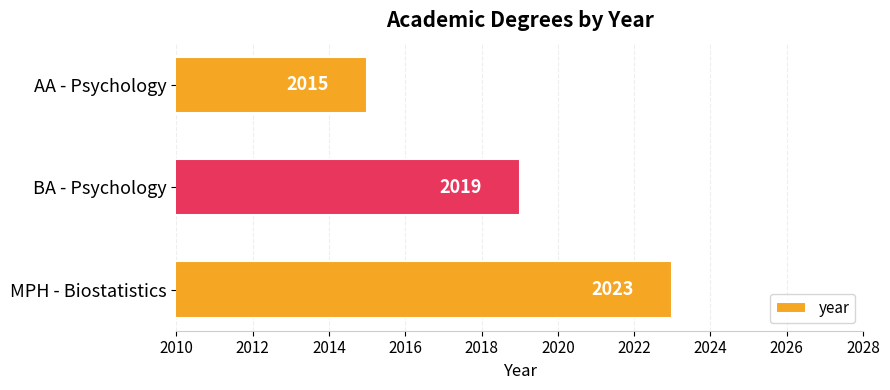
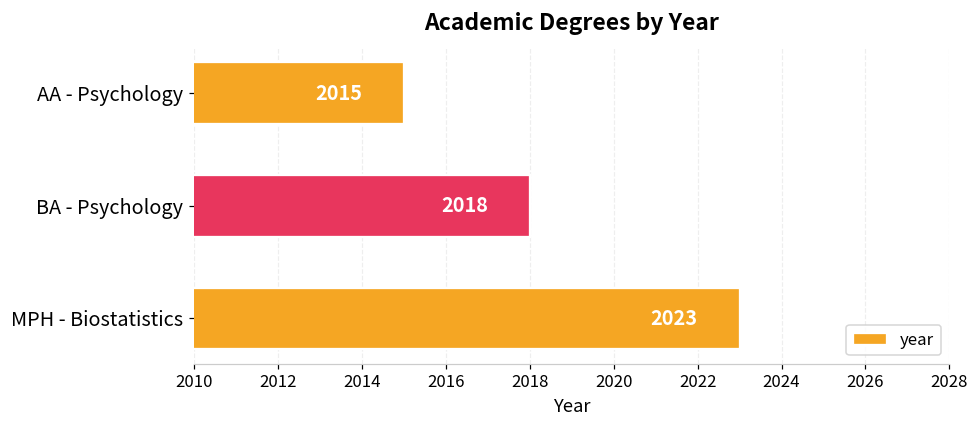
BA - Psychology: 2019 -> 2018
